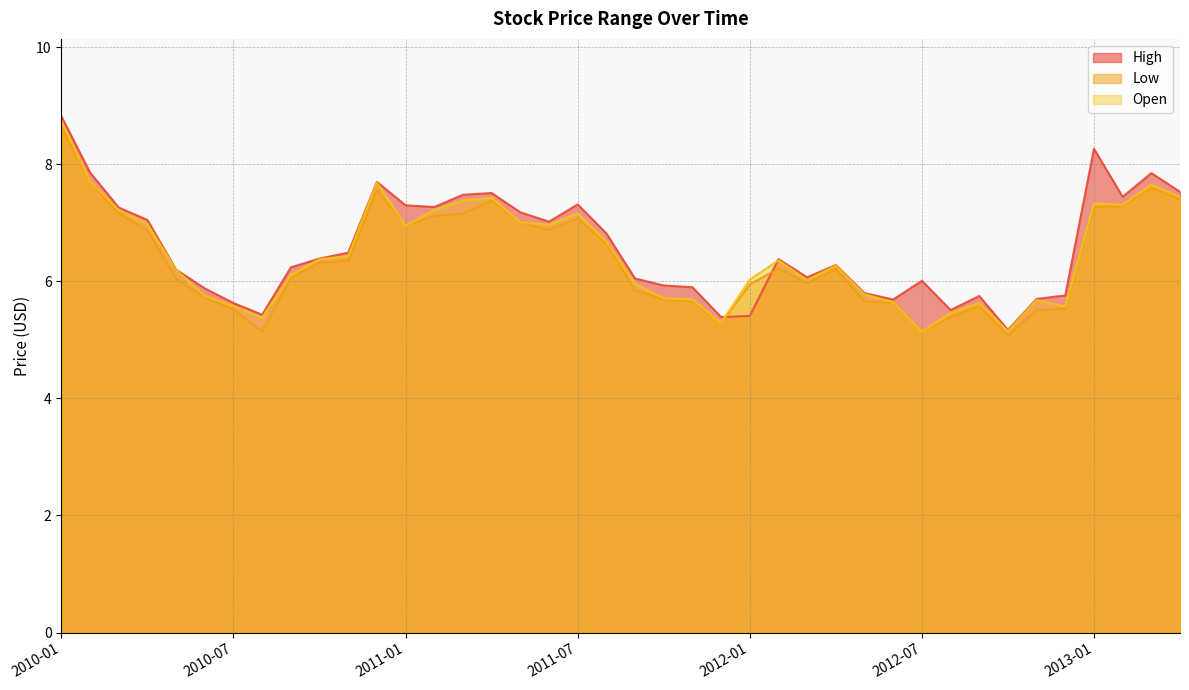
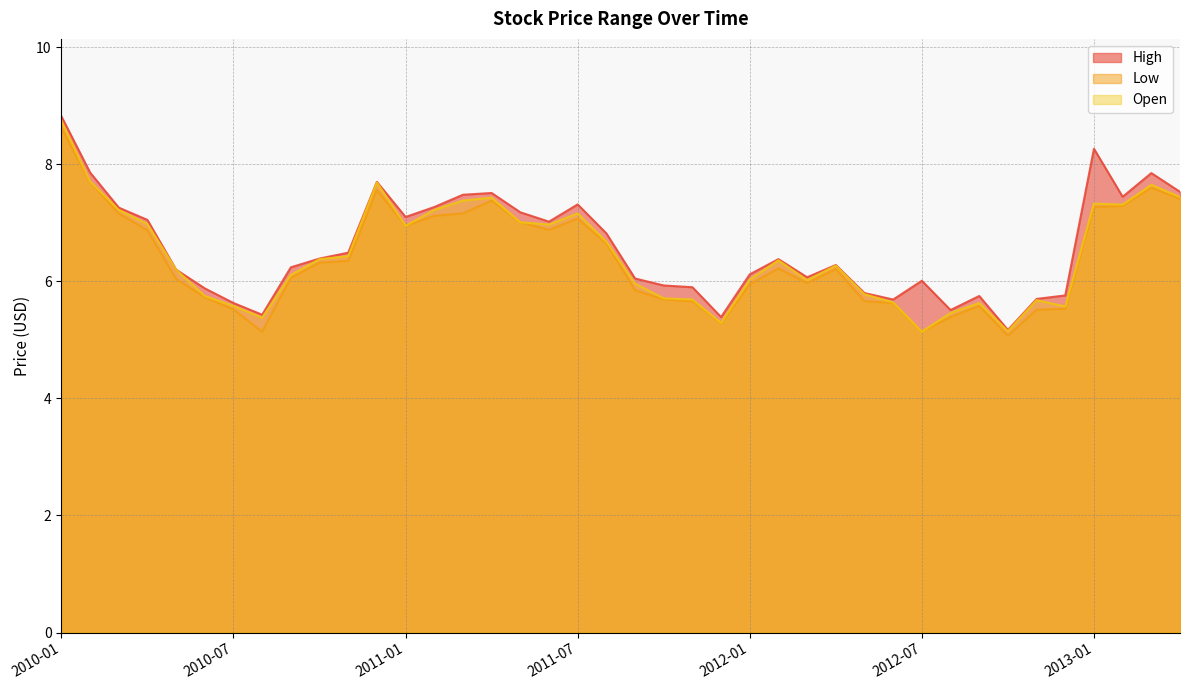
High, 2011-01: 7.3 -> 7.1
High, 2012-01: 5.4 -> 6.1
